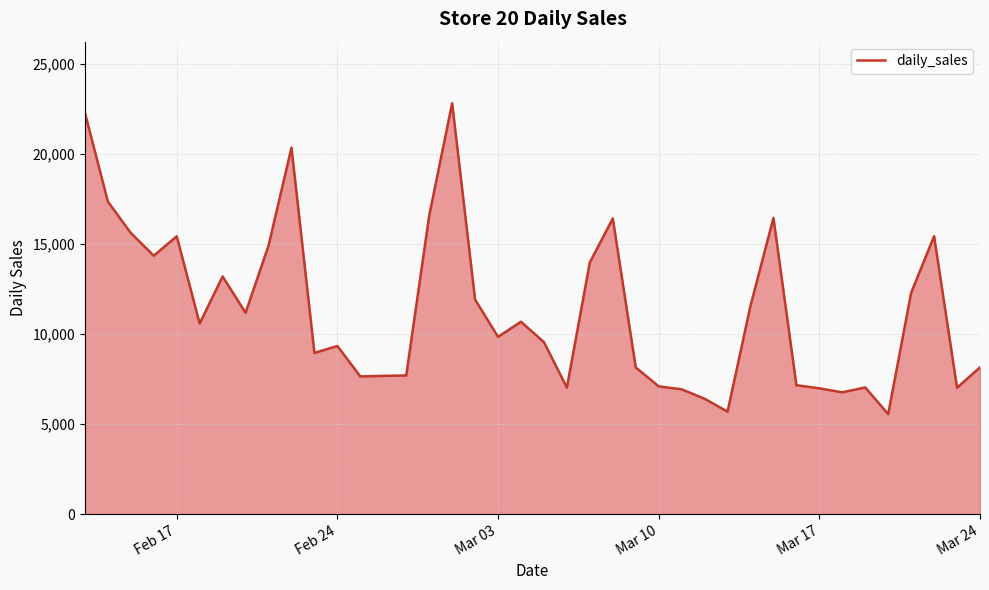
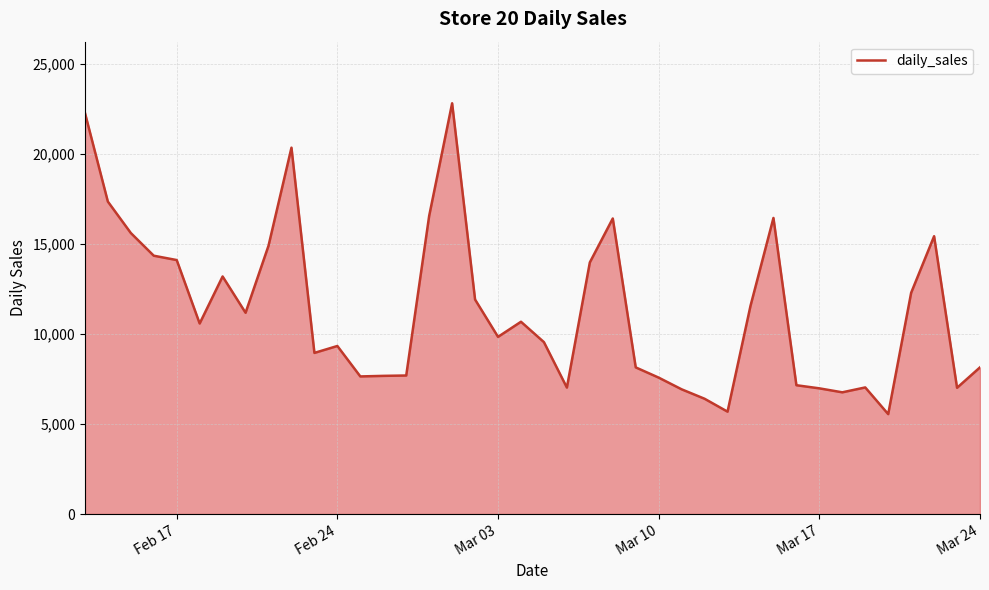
Feb 17: 15,400 -> 14,100
Mar 10: 7,100 -> 7,600
